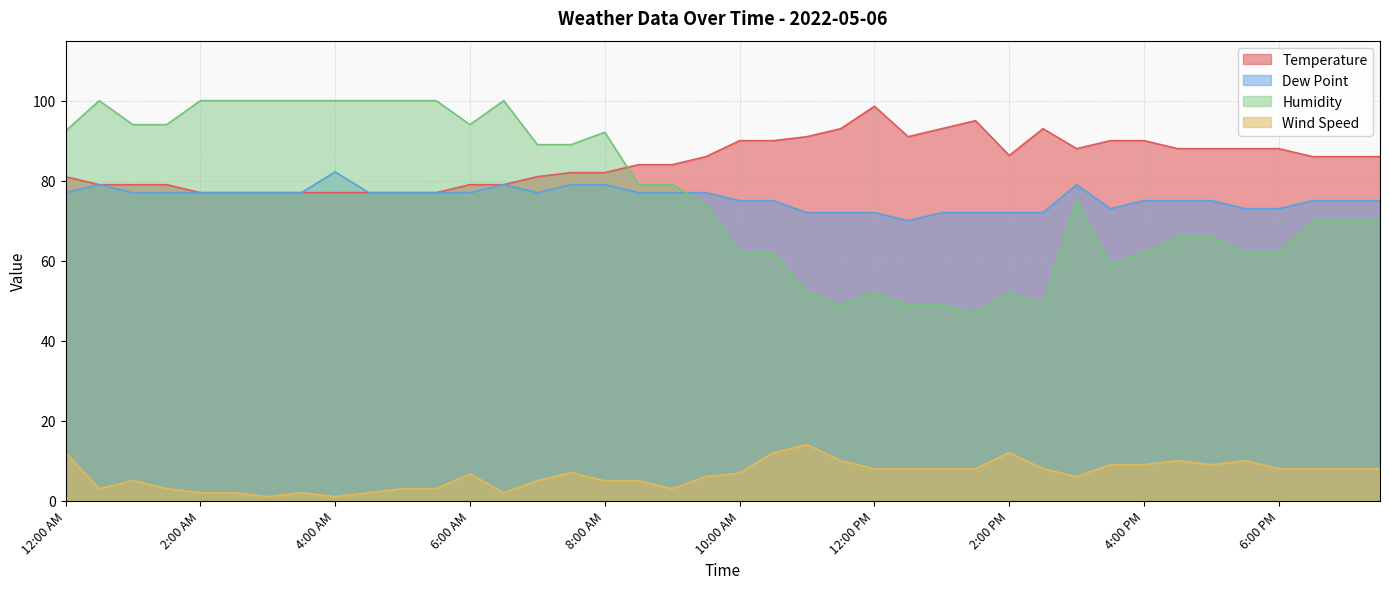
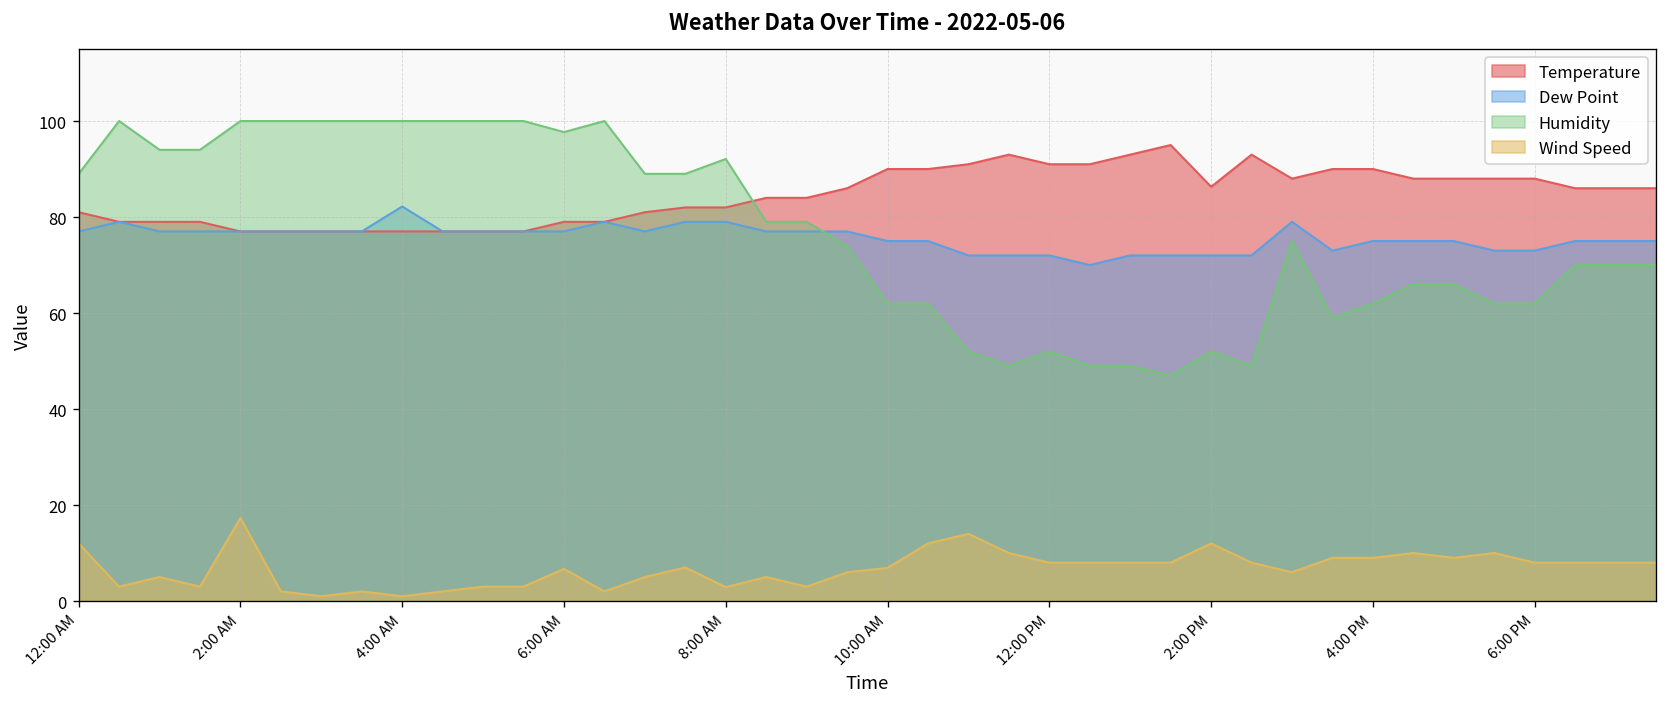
Humidity, 12:00 AM: 92 -> 89
Wind Speed, 2:00 AM: 2 -> 17
Humidity, 6:00 AM: 94 -> 98
Wind Speed, 8:00 AM: 5 -> 3
Temperature, 12:00 PM: 99 -> 91
